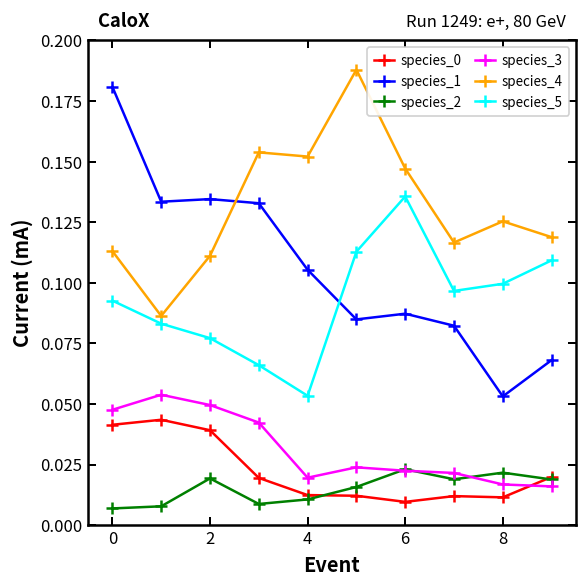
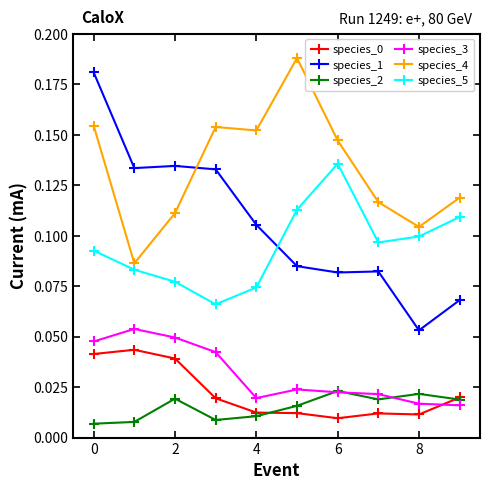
species_4, 0: 0.113 -> 0.154
species_5, 4: 0.053 -> 0.074
species_1, 6: 0.087 -> 0.082
species_4, 8: 0.125 -> 0.104
